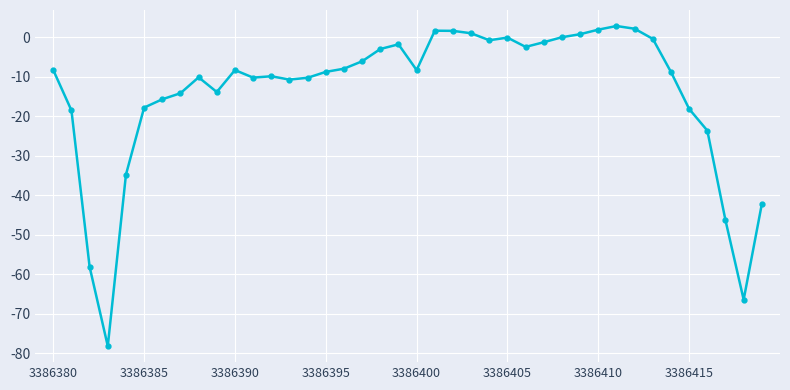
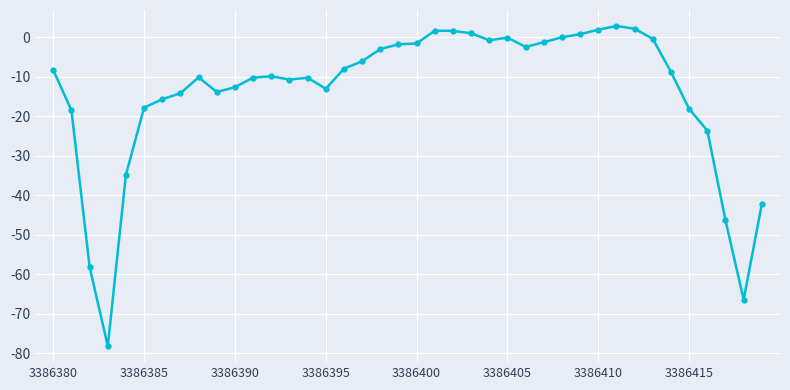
3386390: -8 -> -13
3386395: -9 -> -13
3386400: -8 -> -2
